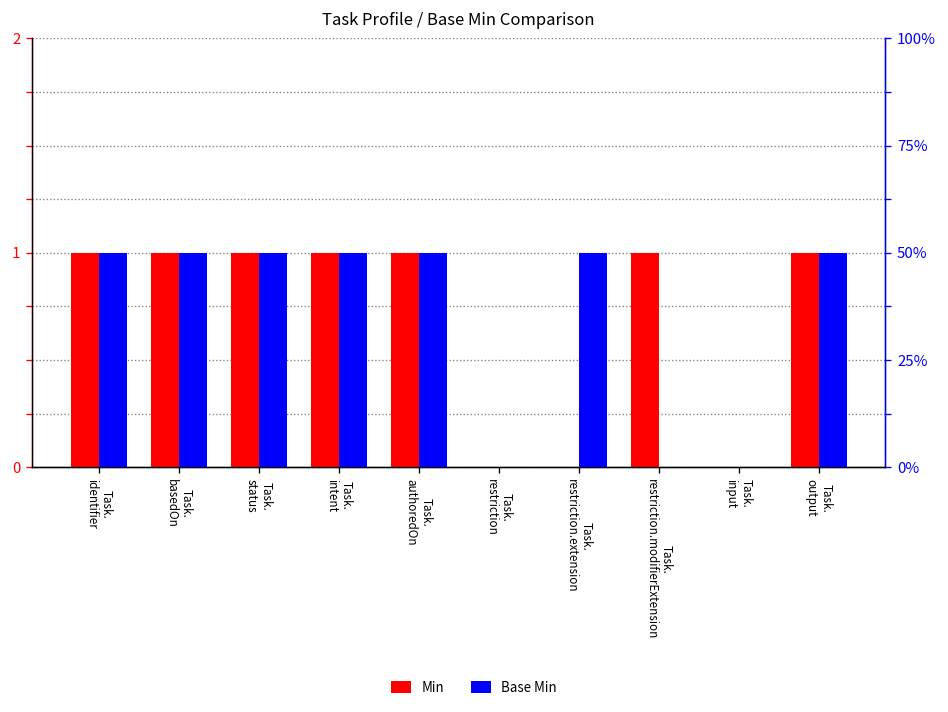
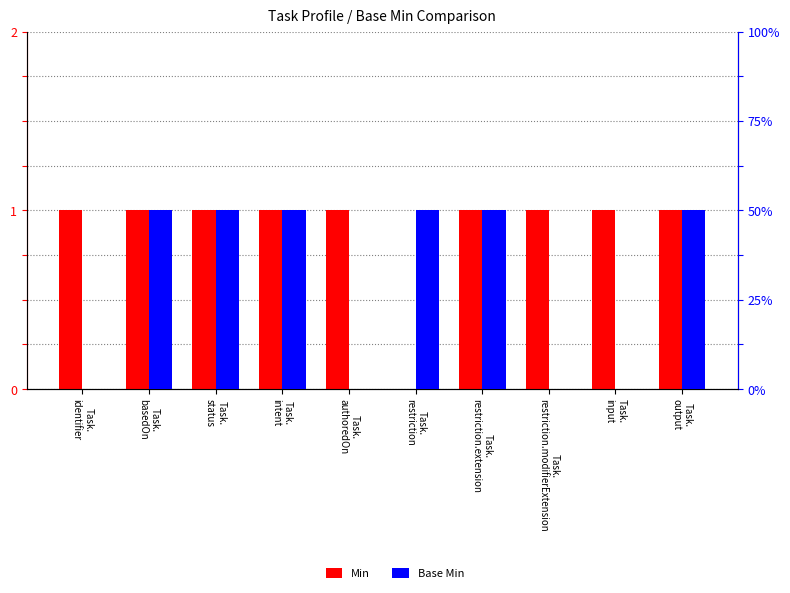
Min, Task. restriction.extension: 0 -> 1
Min, Task. input: 0 -> 1
Base Min, Task. identifier: 50% -> 0%
Base Min, Task. authoredOn: 50% -> 0%
Base Min, Task. restriction: 0% -> 50%
